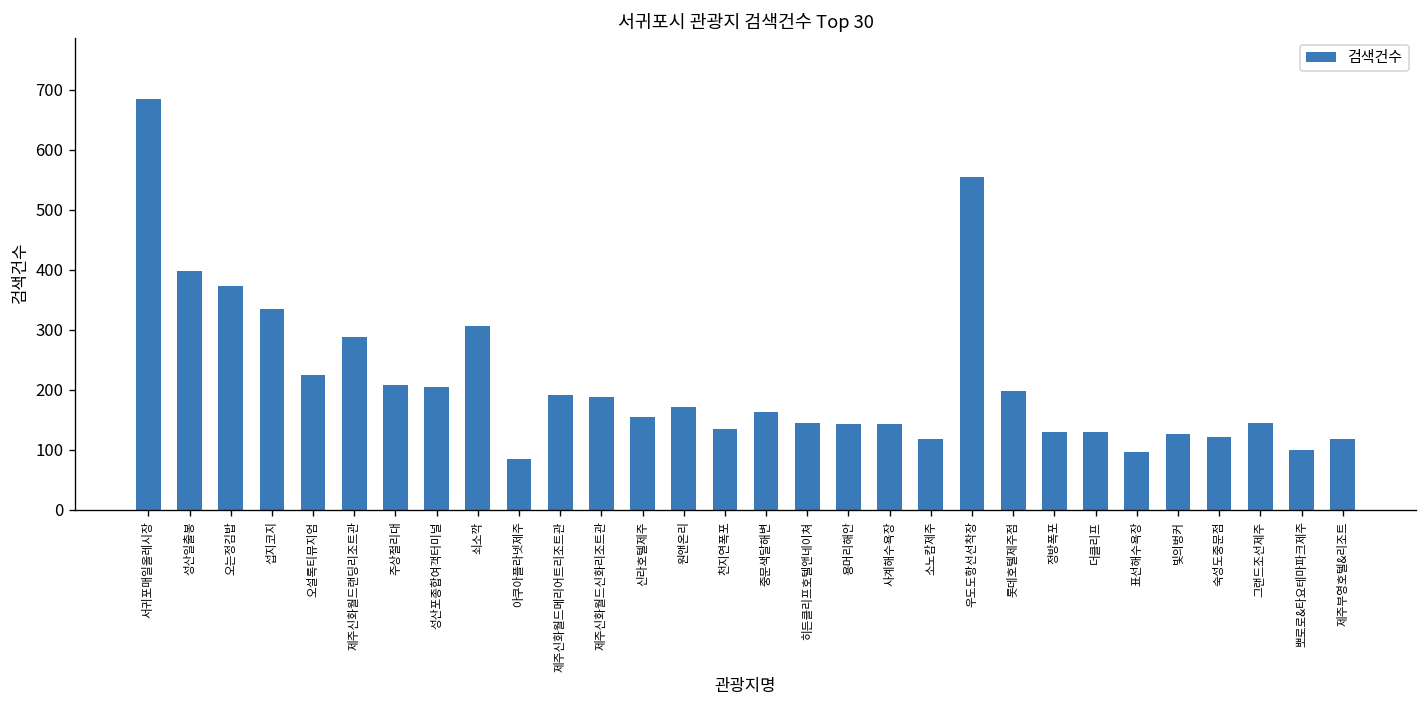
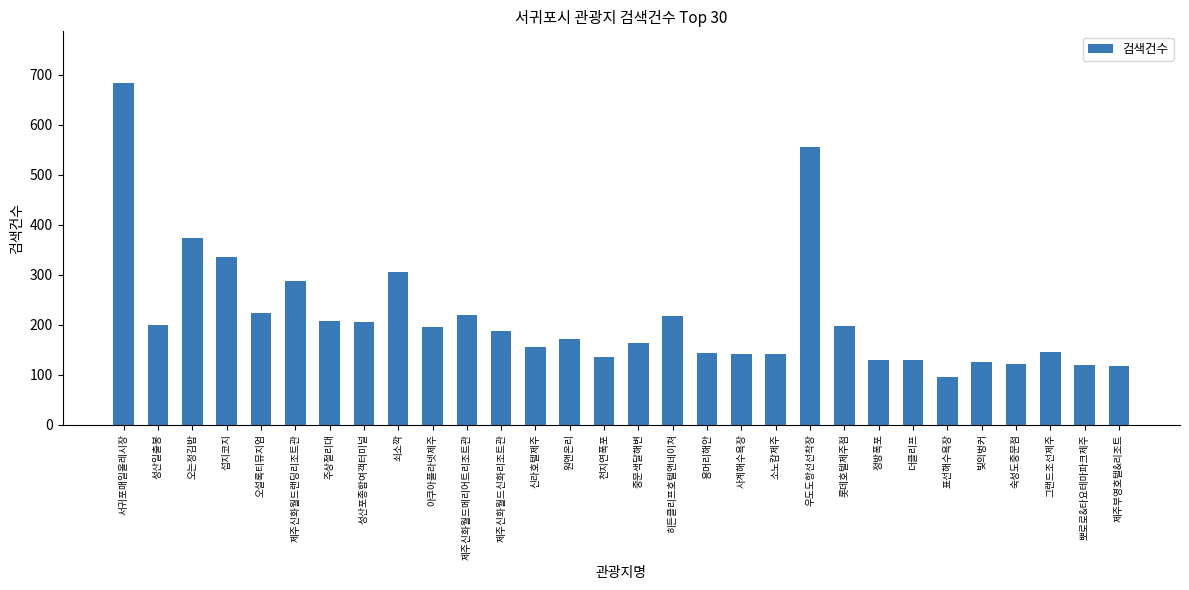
성산일출봉: 400 -> 200
아쿠아플라넷제주: 80 -> 200
제주신화월드메리어트리조트관: 190 -> 220
히든클리프호텔앤네이쳐: 150 -> 220
소노캄제주: 120 -> 140
뽀로로&타요테마파크제주: 100 -> 120
